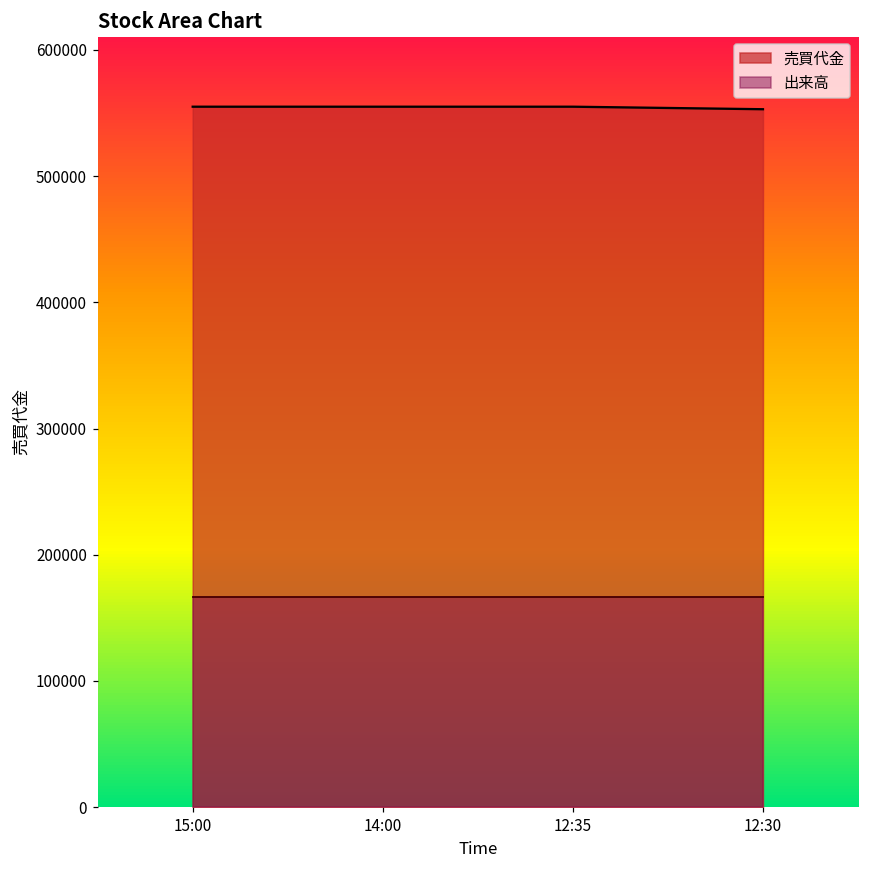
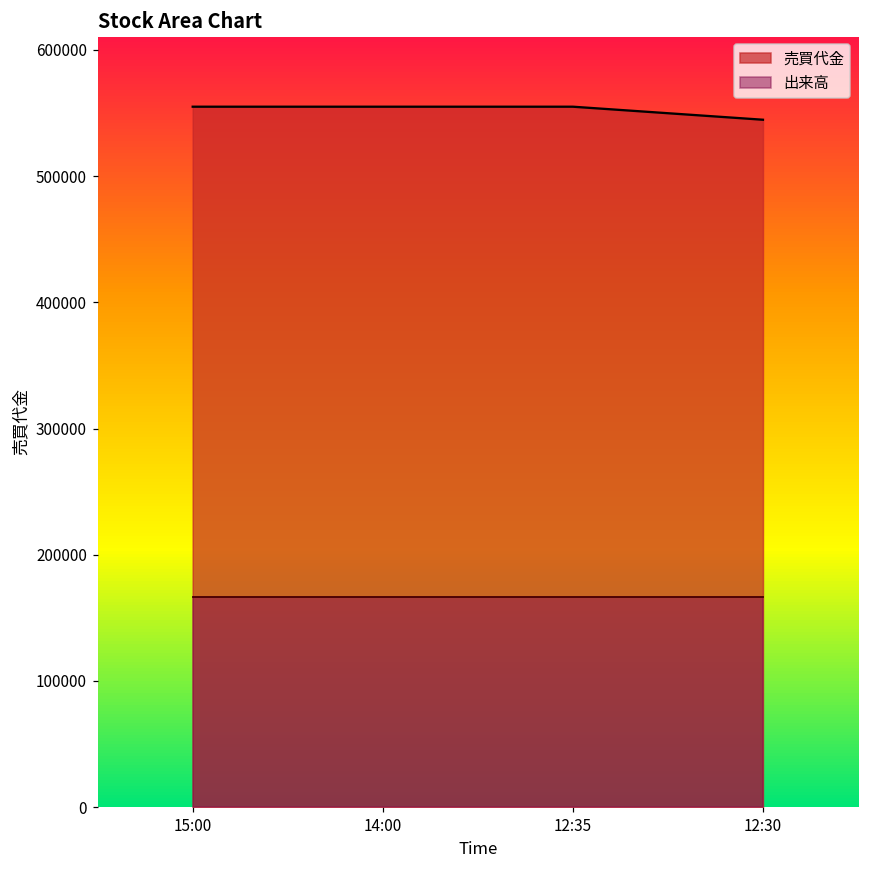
売買代金, 12:30: 553000 -> 545000
